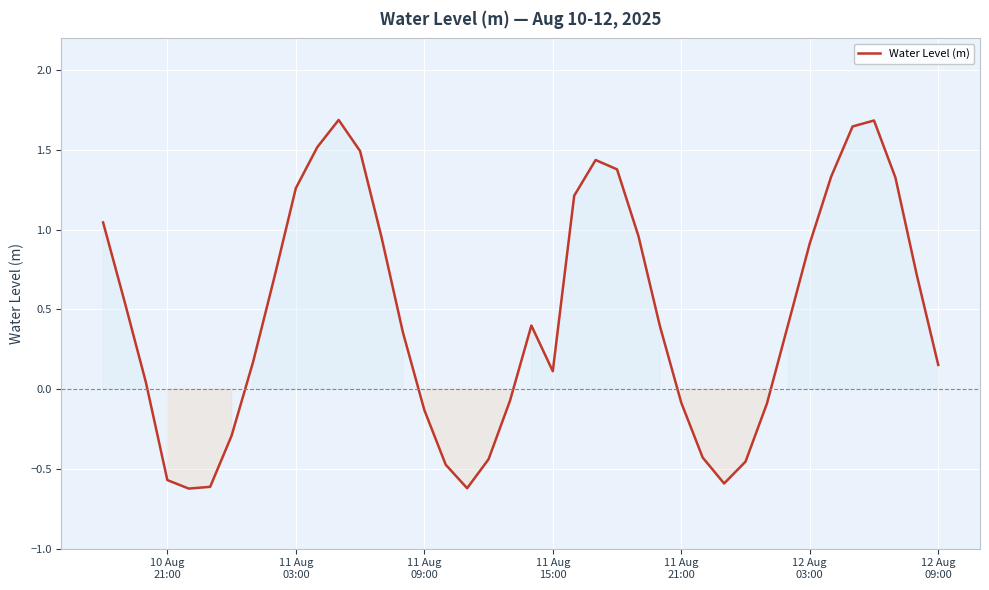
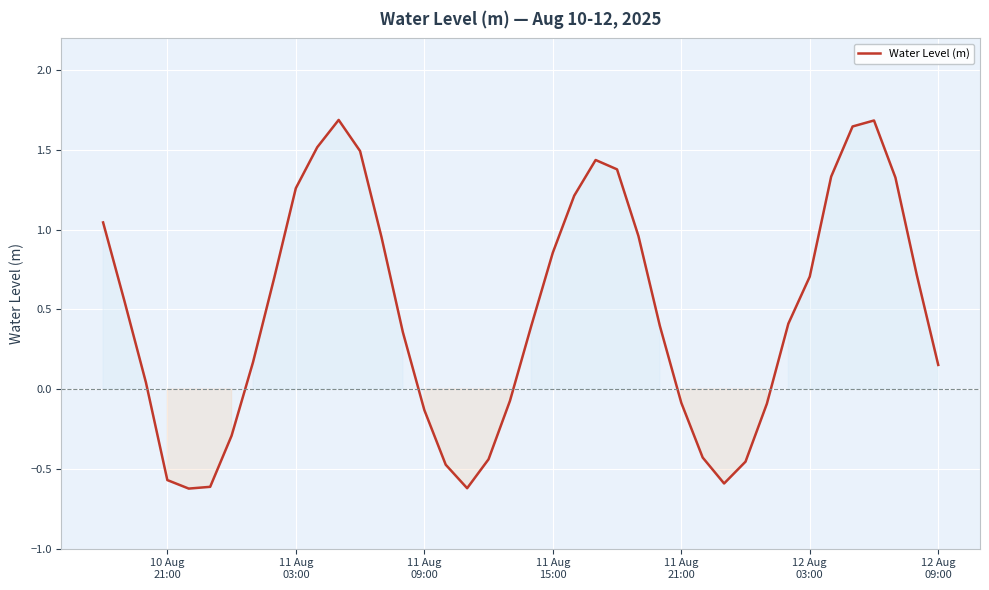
11 Aug 15:00: 0.11 -> 0.86
12 Aug 03:00: 0.91 -> 0.71
